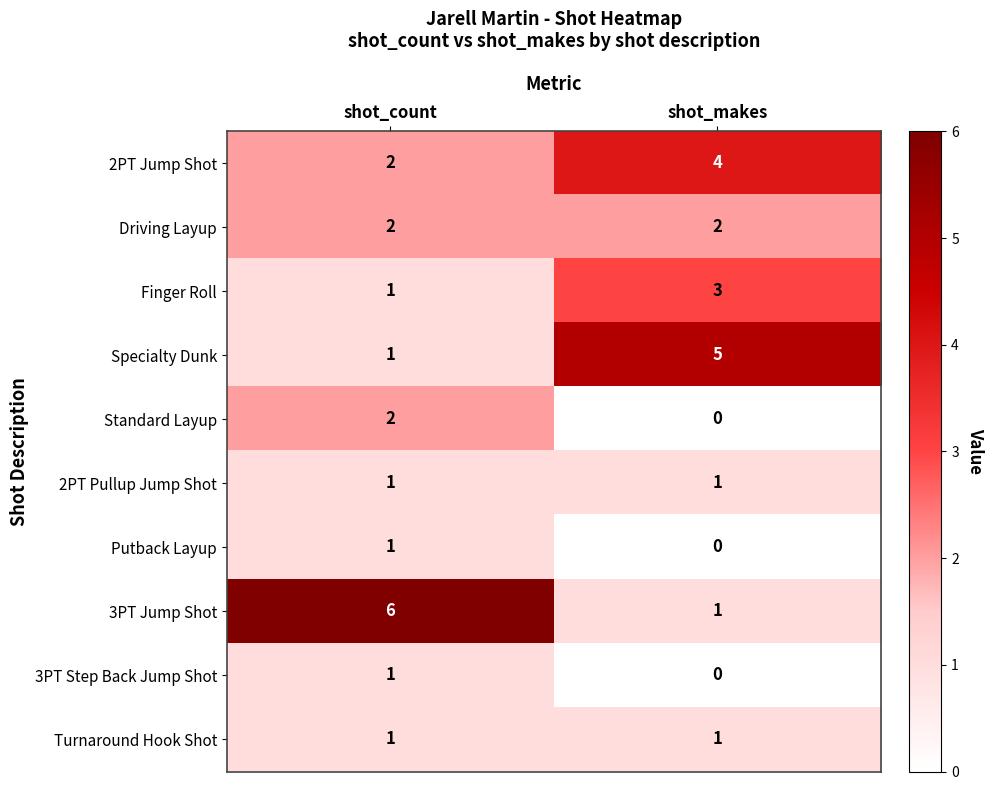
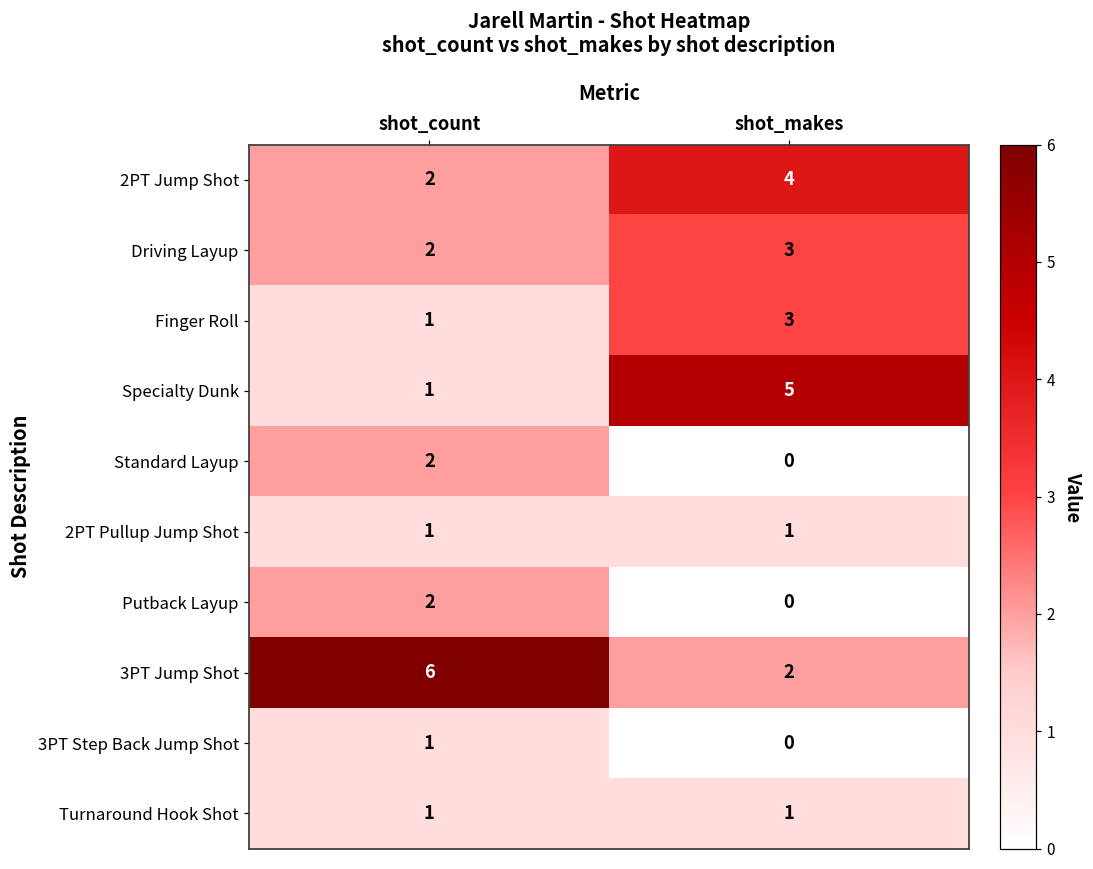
Driving Layup, shot_makes: 2 -> 3
Putback Layup, shot_count: 1 -> 2
3PT Jump Shot, shot_makes: 1 -> 2
